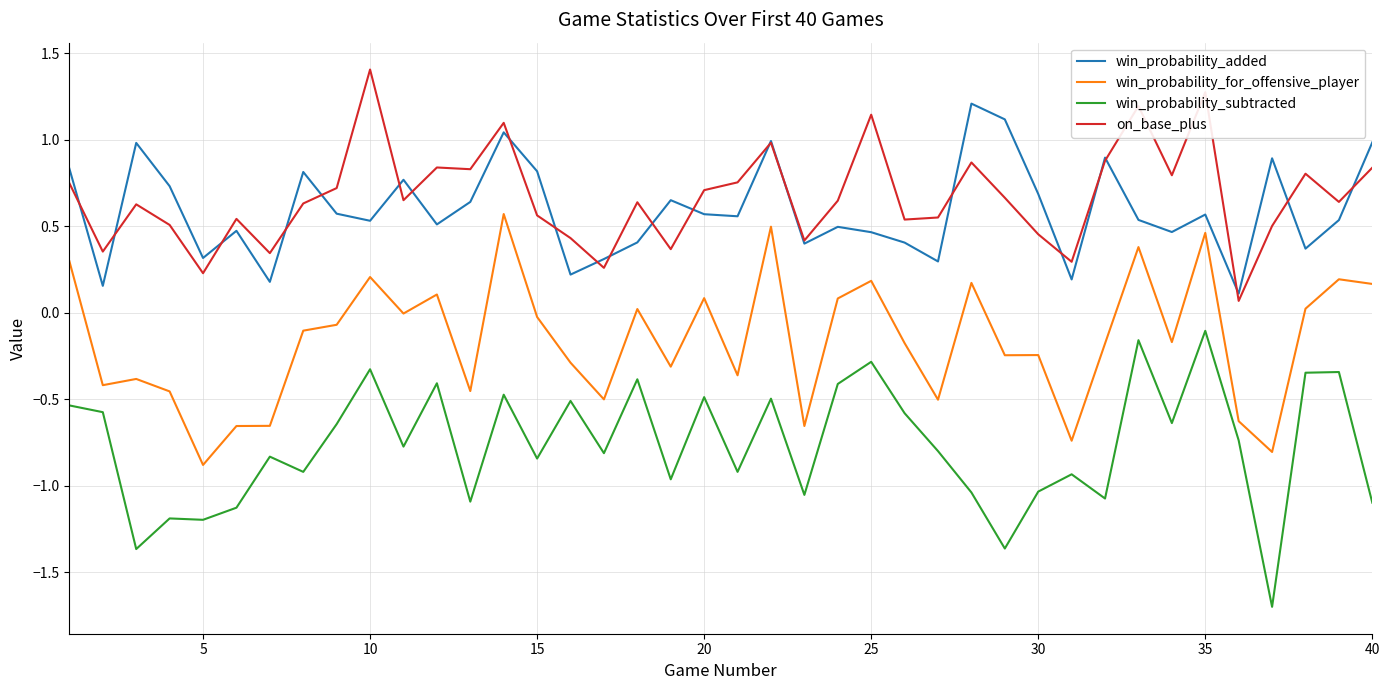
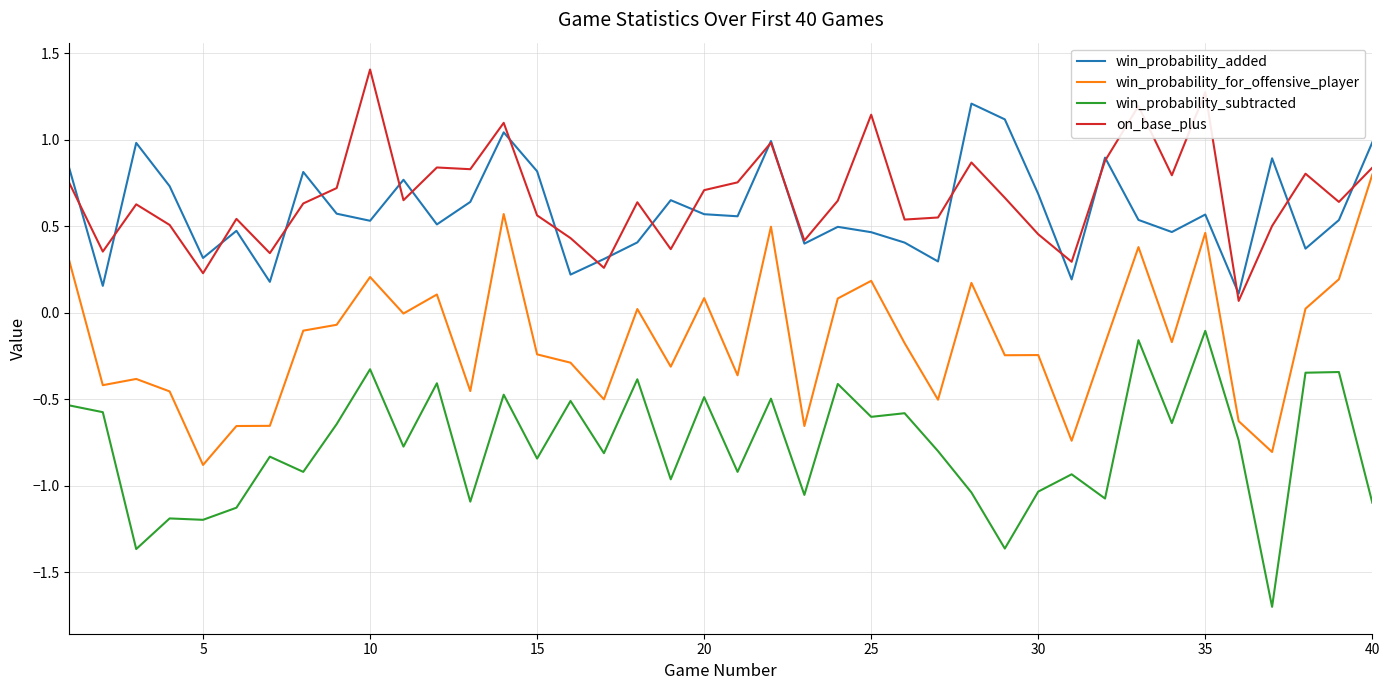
win_probability_for_offensive_player, 15: -0.02 -> -0.24
win_probability_subtracted, 25: -0.28 -> -0.60
win_probability_for_offensive_player, 40: 0.17 -> 0.80
